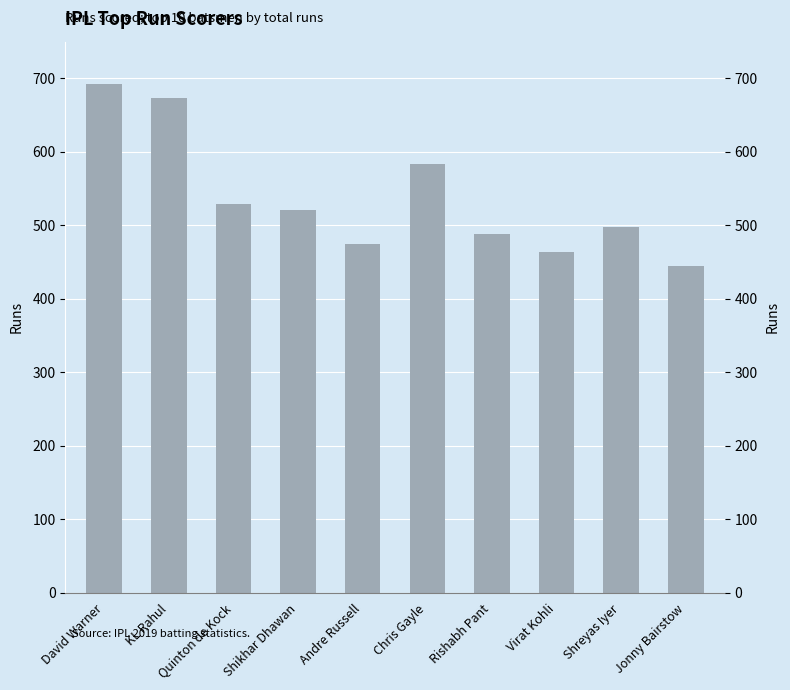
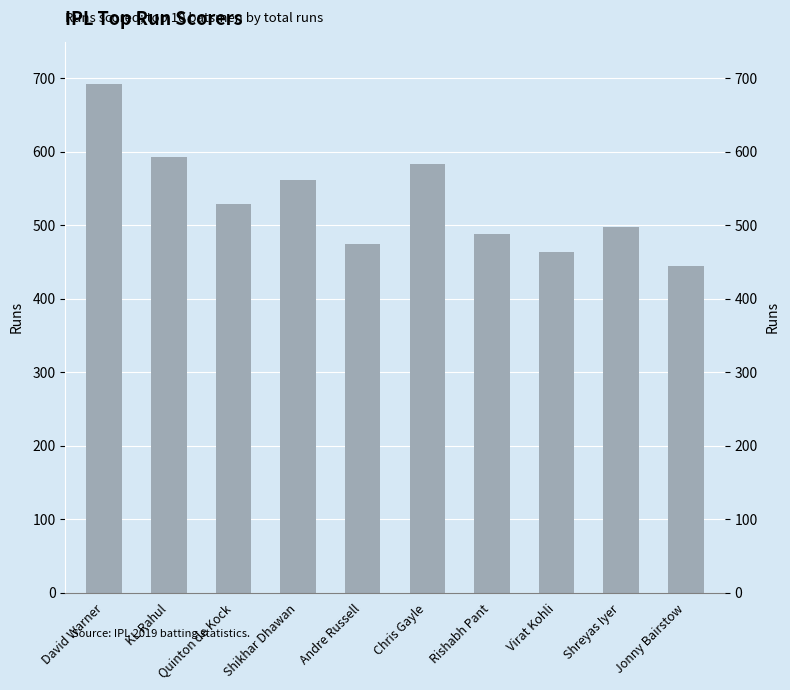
KL Rahul: 670 -> 590
Shikhar Dhawan: 520 -> 560
